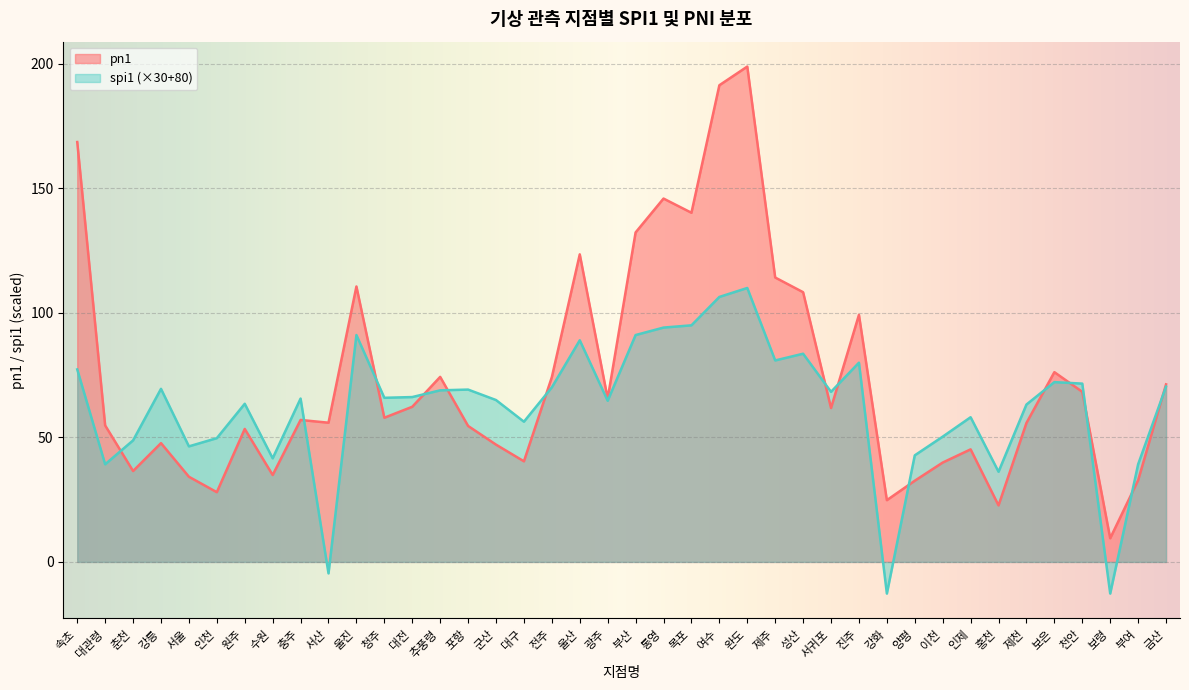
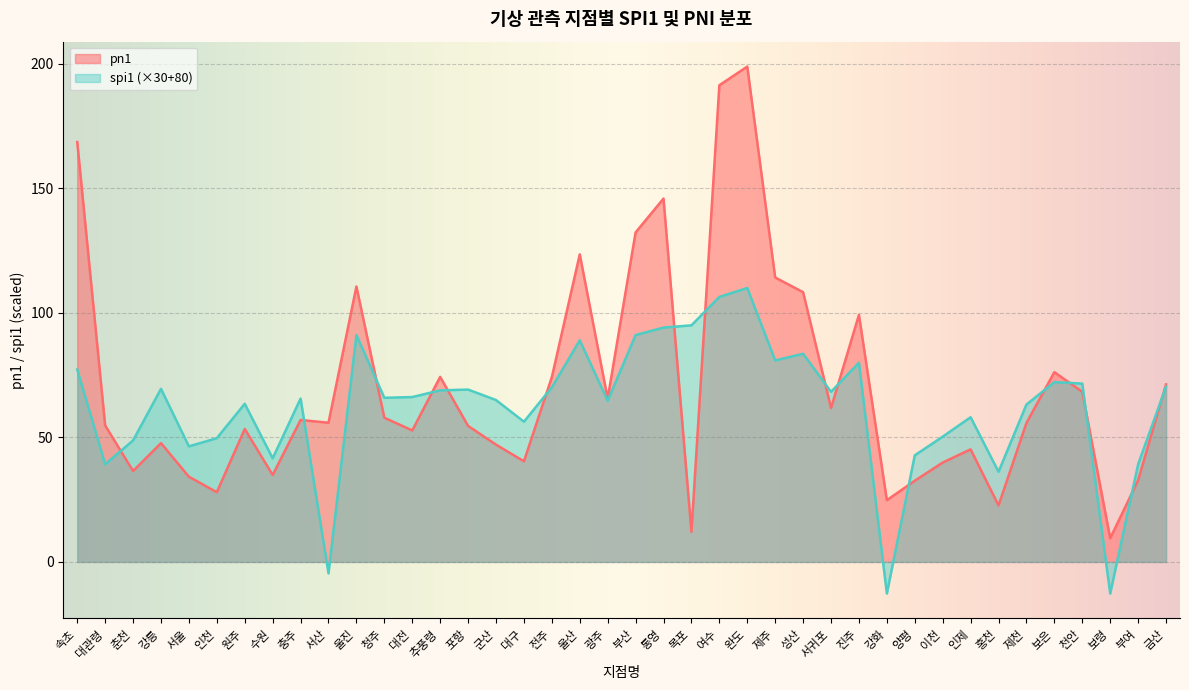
pn1, 대전: 62 -> 53
pn1, 목포: 140 -> 12
